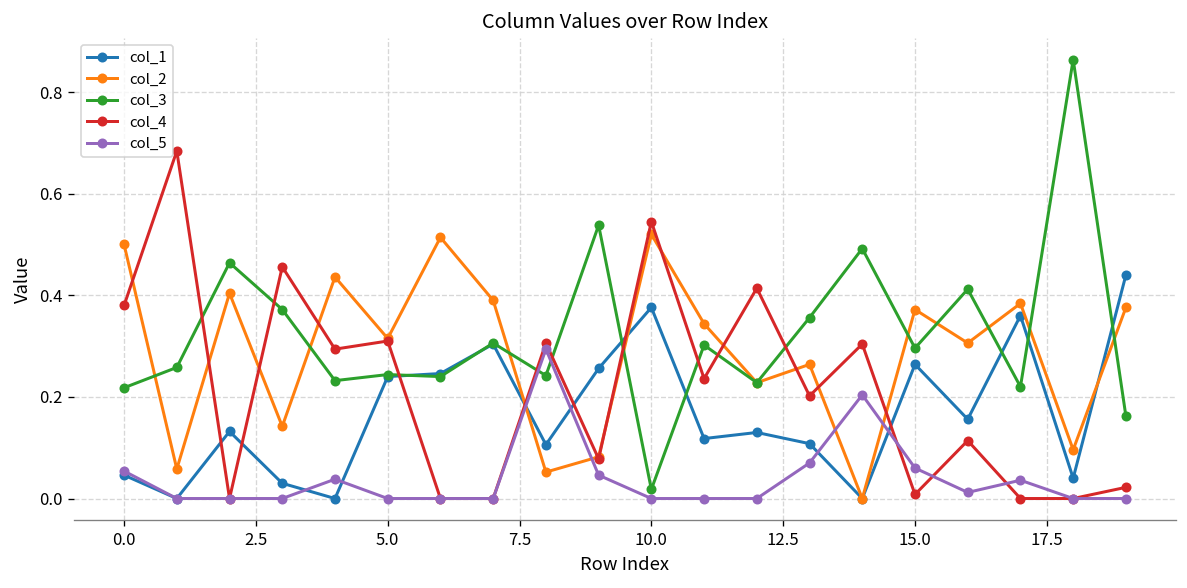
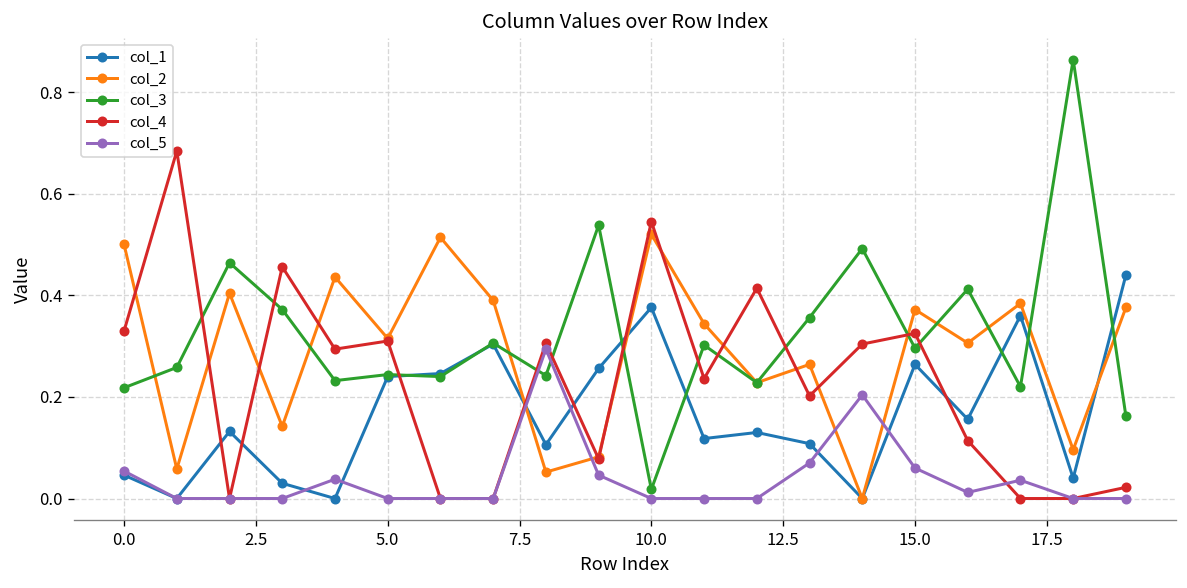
col_4, 0.0: 0.38 -> 0.33
col_4, 15.0: 0.01 -> 0.33
